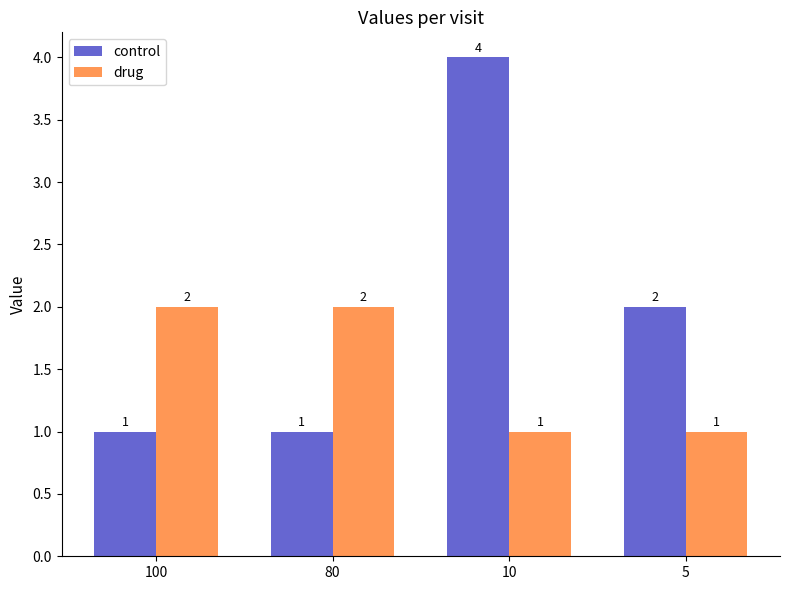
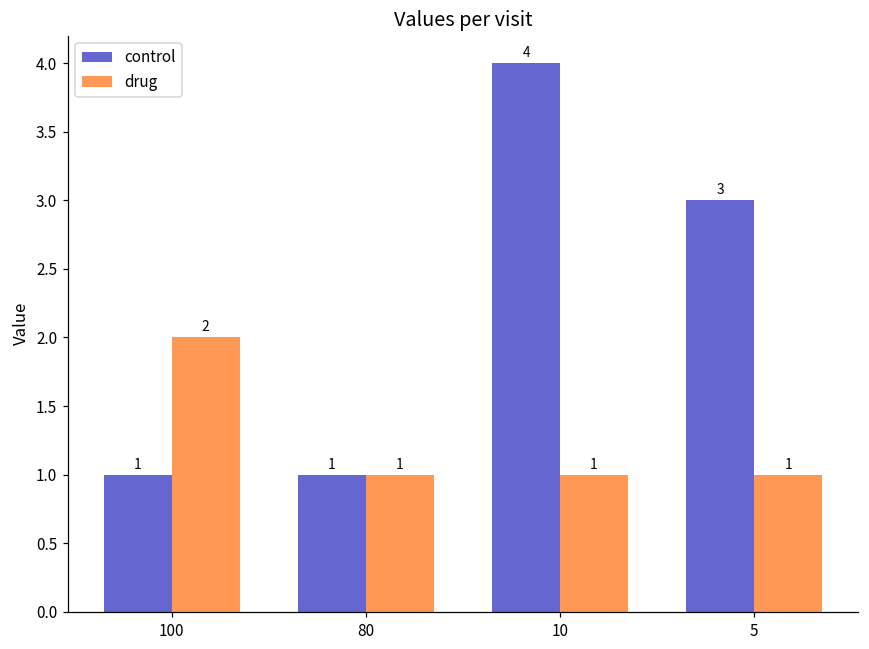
drug, 80: 2 -> 1
control, 5: 2 -> 3
